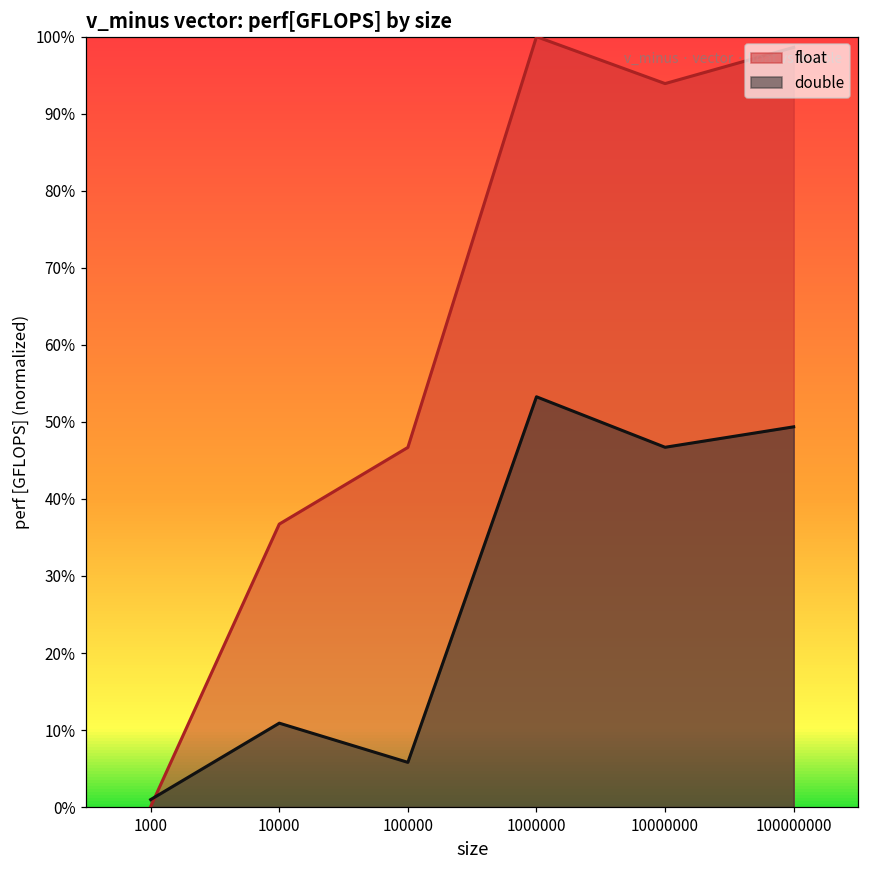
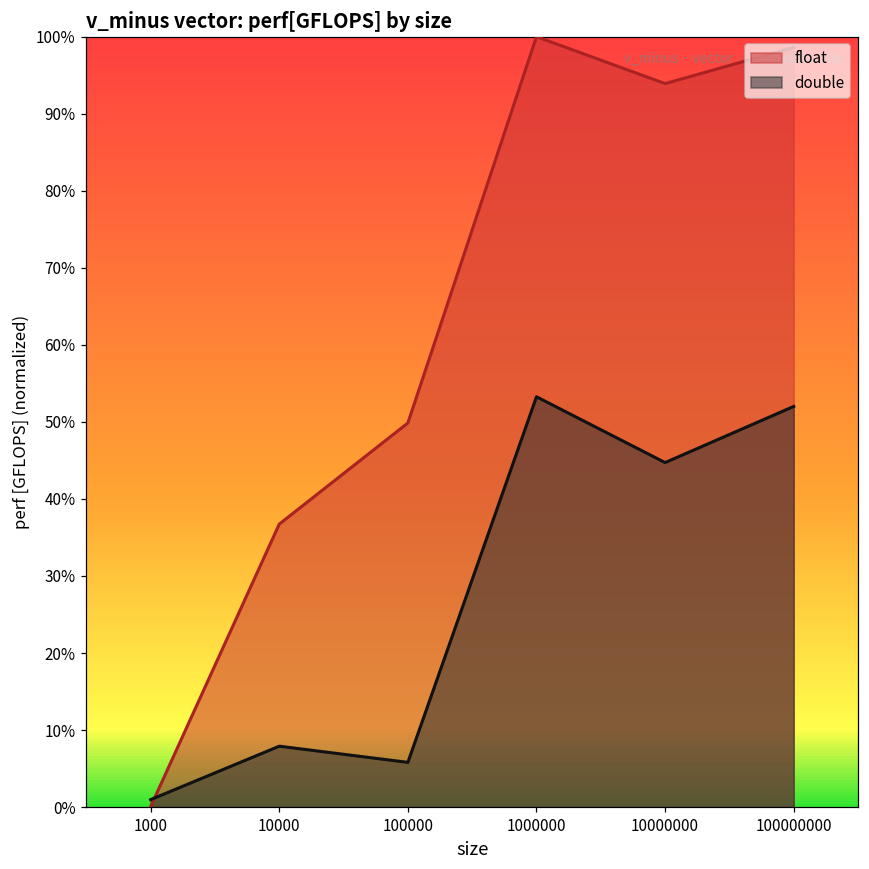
double, 10000: 11% -> 8%
float, 100000: 47% -> 50%
double, 10000000: 47% -> 45%
double, 100000000: 49% -> 52%
